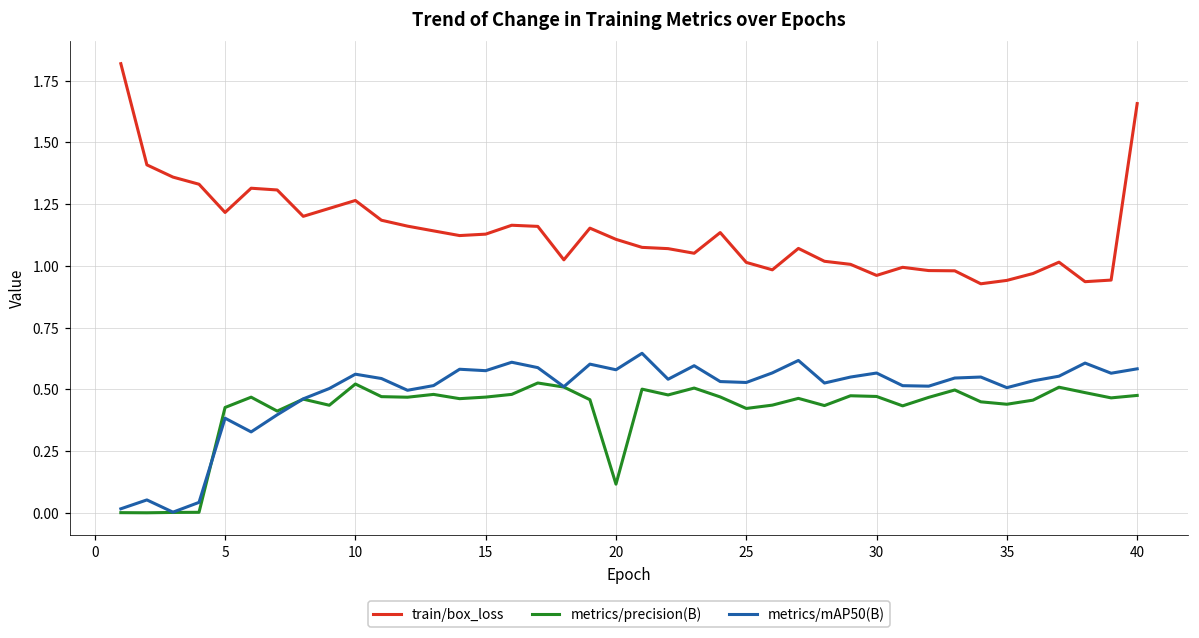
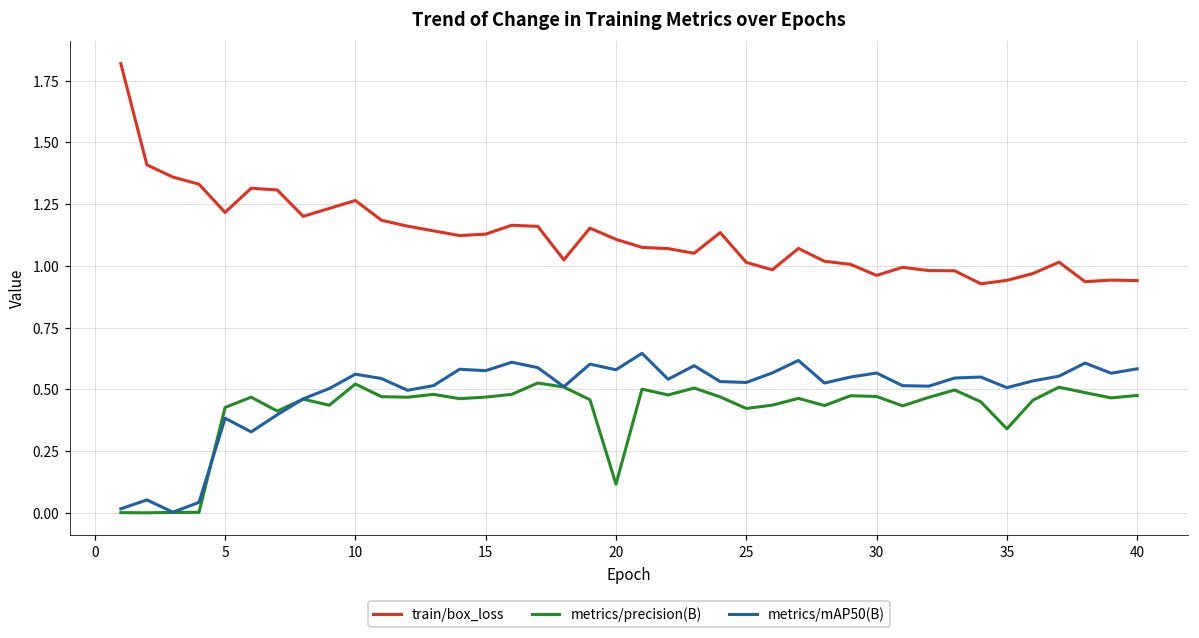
metrics/precision(B), 35: 0.44 -> 0.34
train/box_loss, 40: 1.66 -> 0.94
